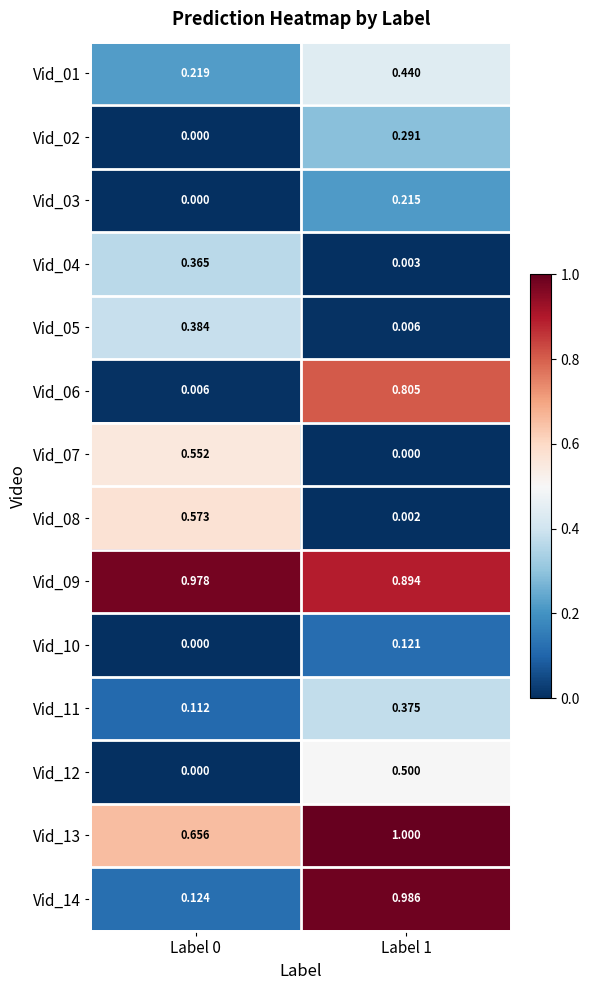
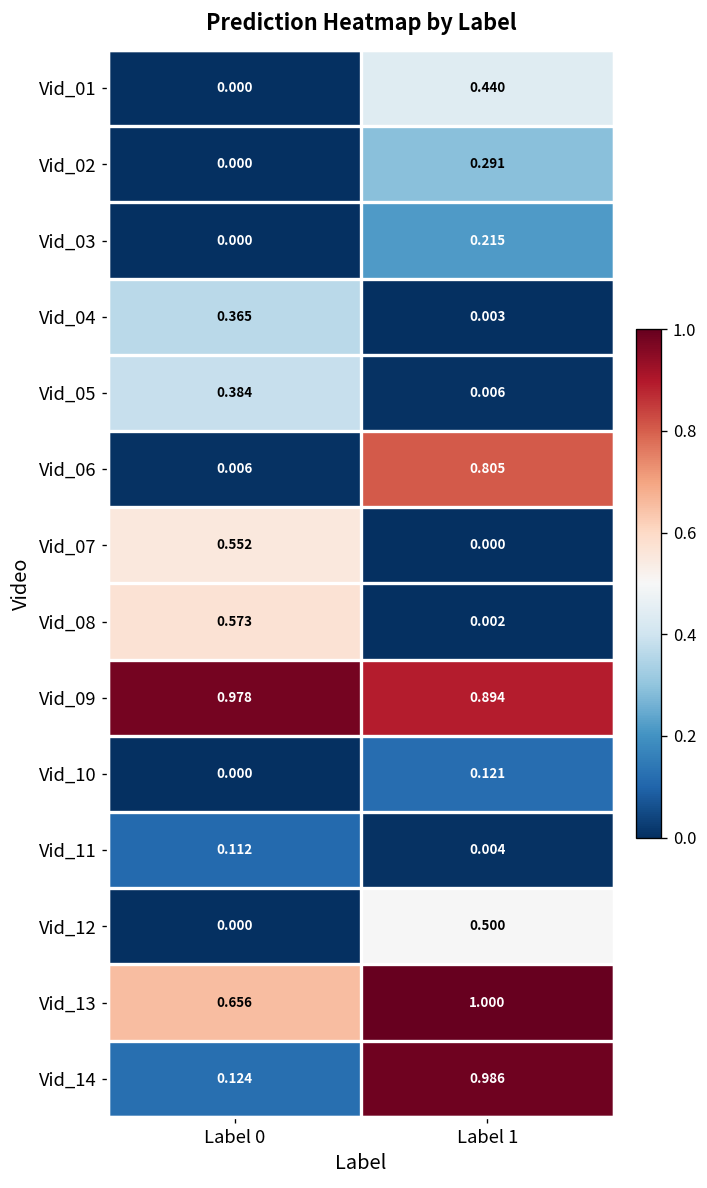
Vid_01, Label 0: 0.219 -> 0.000
Vid_11, Label 1: 0.375 -> 0.004
